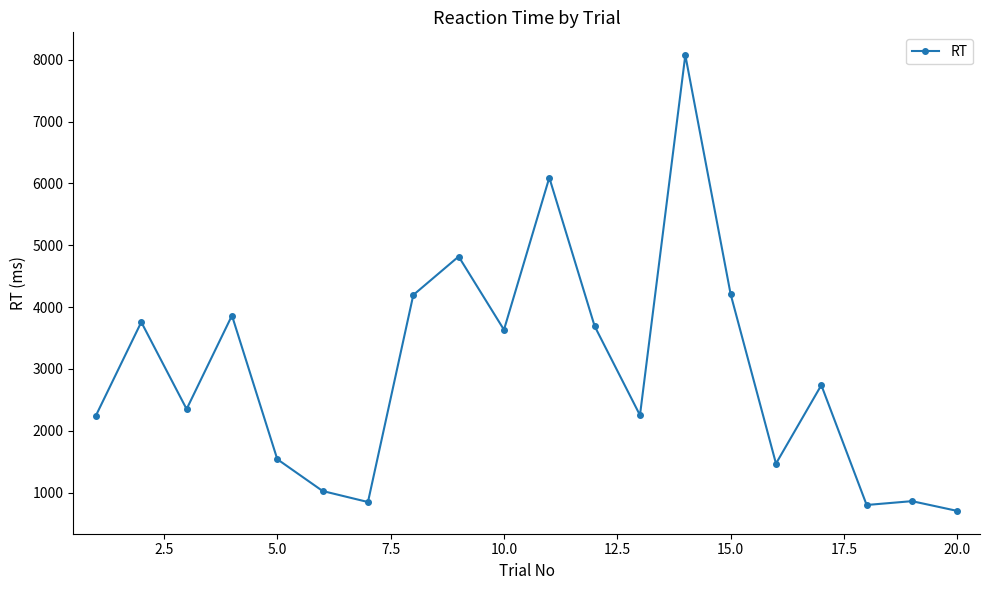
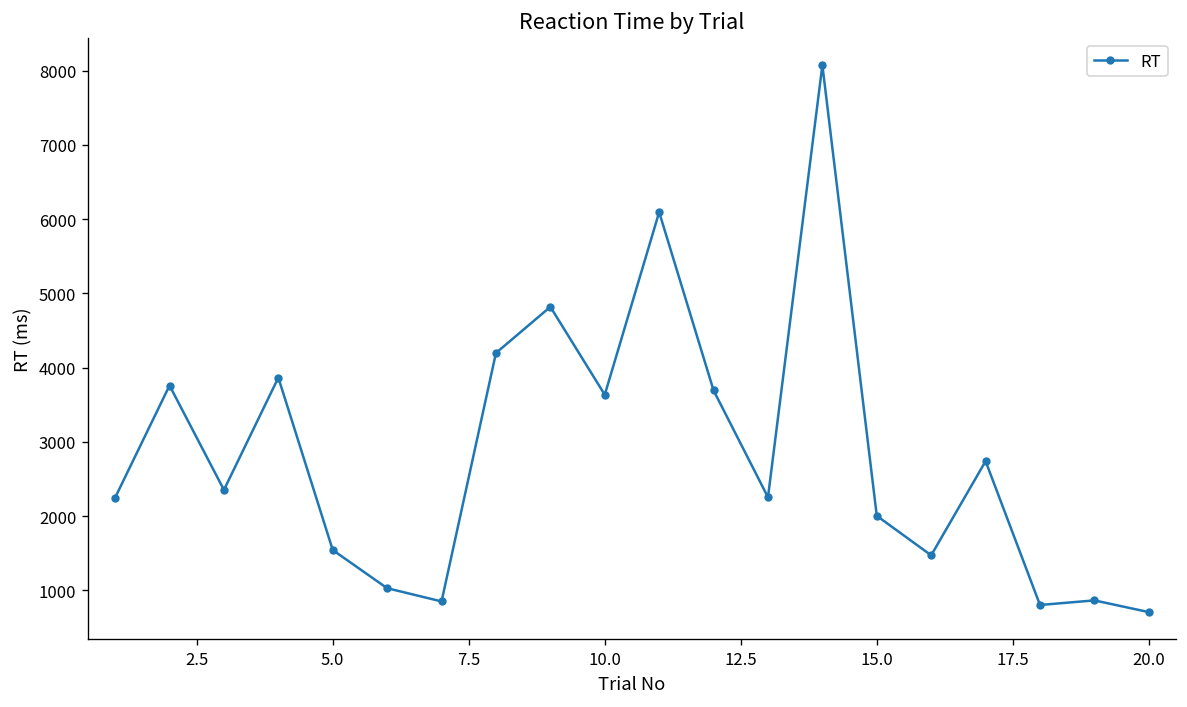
15.0: 4200 -> 2000
